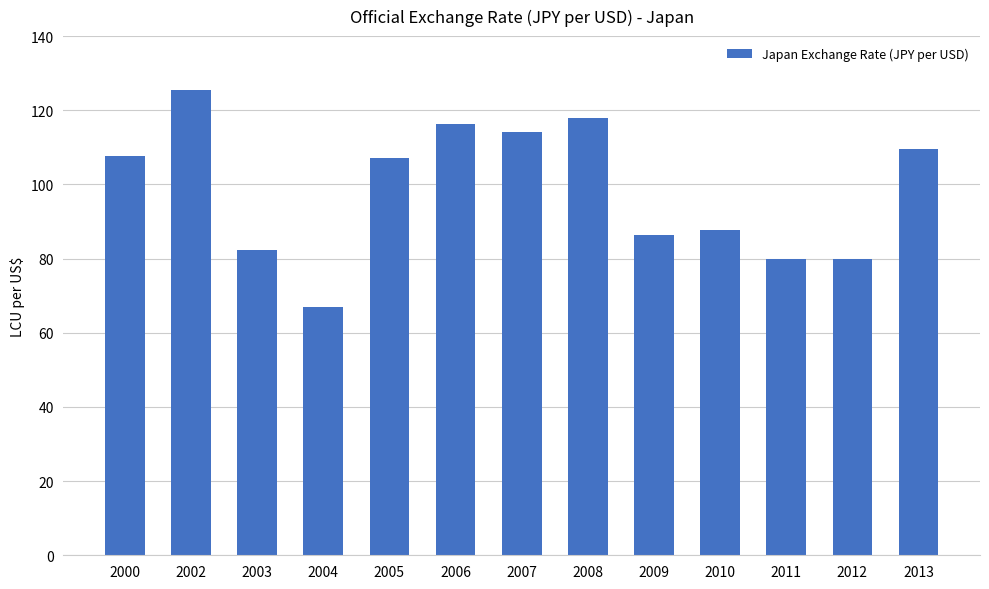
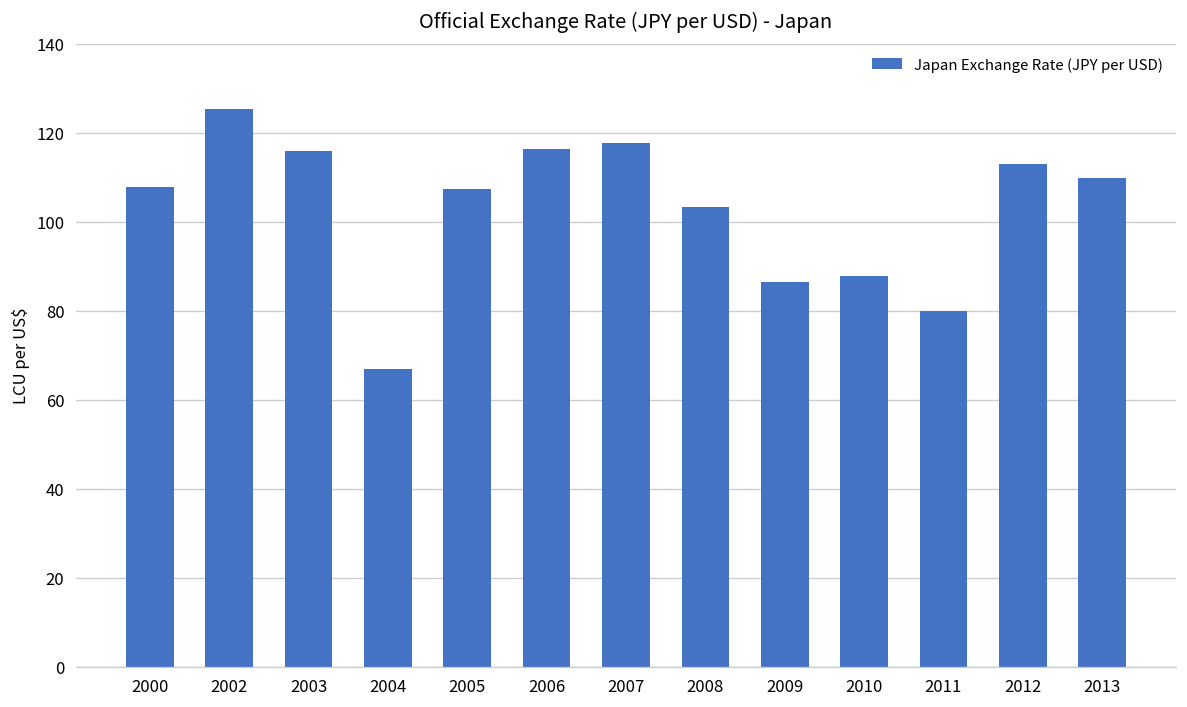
2003: 82 -> 116
2007: 114 -> 118
2008: 118 -> 103
2012: 80 -> 113
